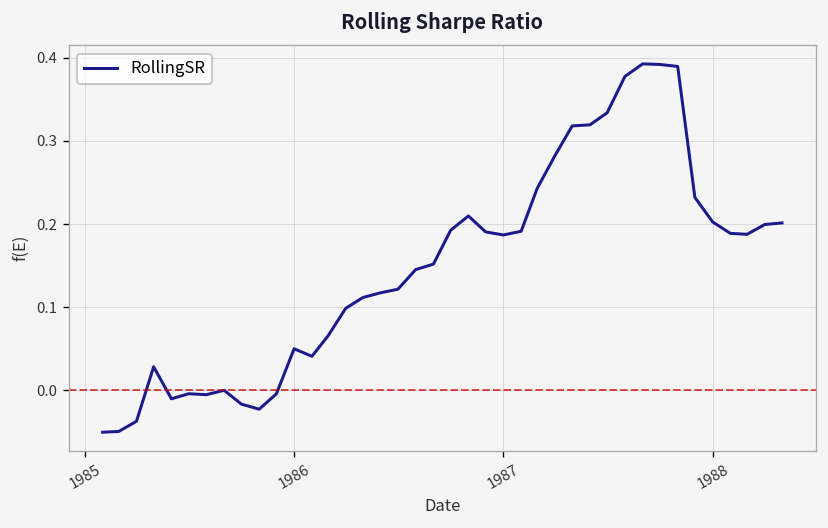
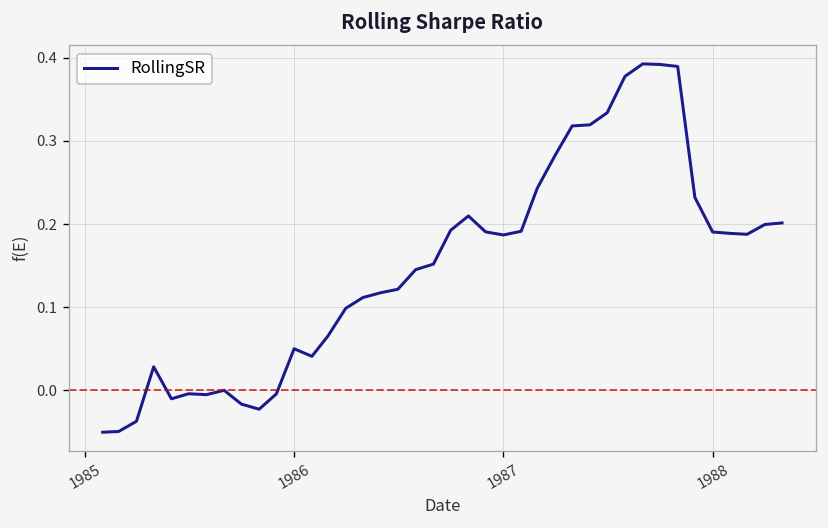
1988: 0.20 -> 0.19
